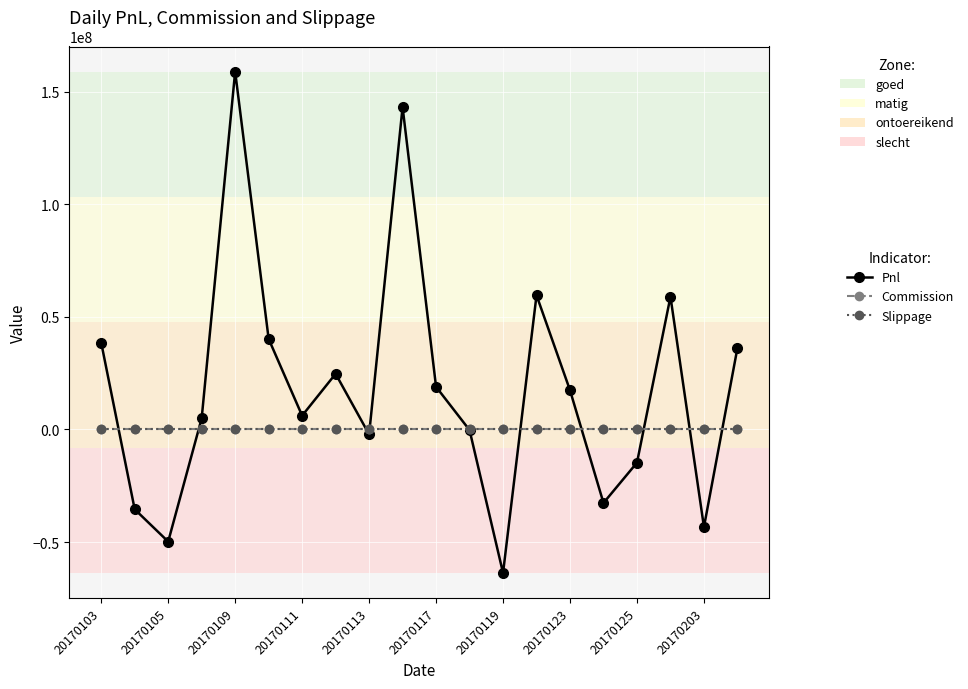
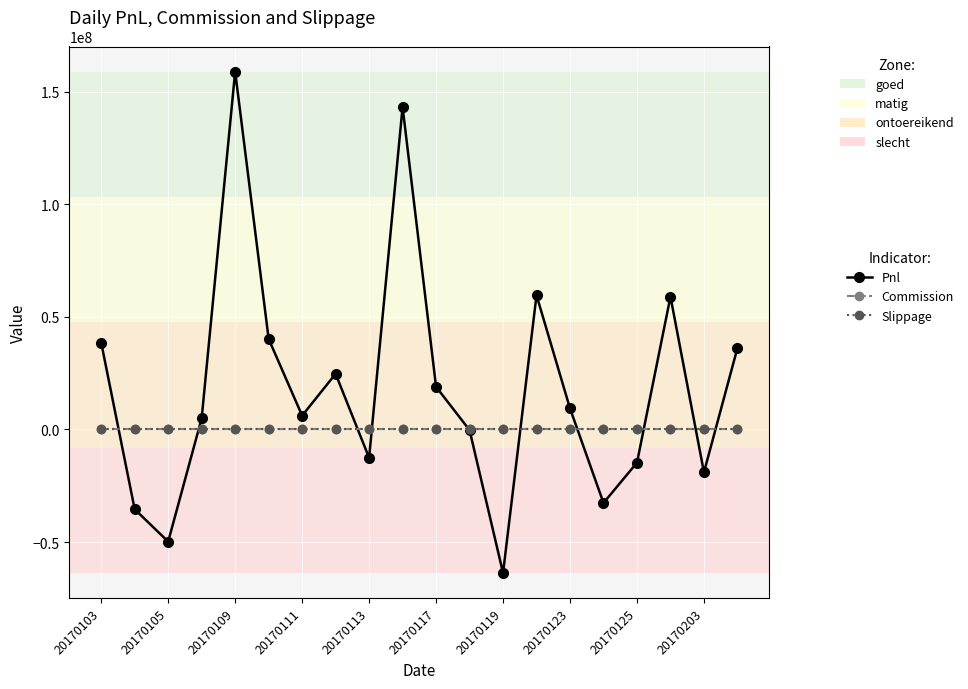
Pnl, 20170113: -2000000 -> -13000000
Pnl, 20170123: 17000000 -> 9000000
Pnl, 20170203: -43000000 -> -19000000
